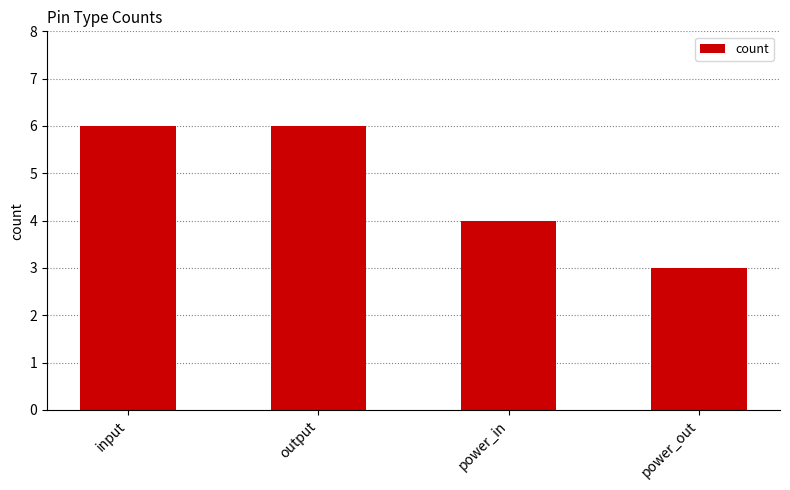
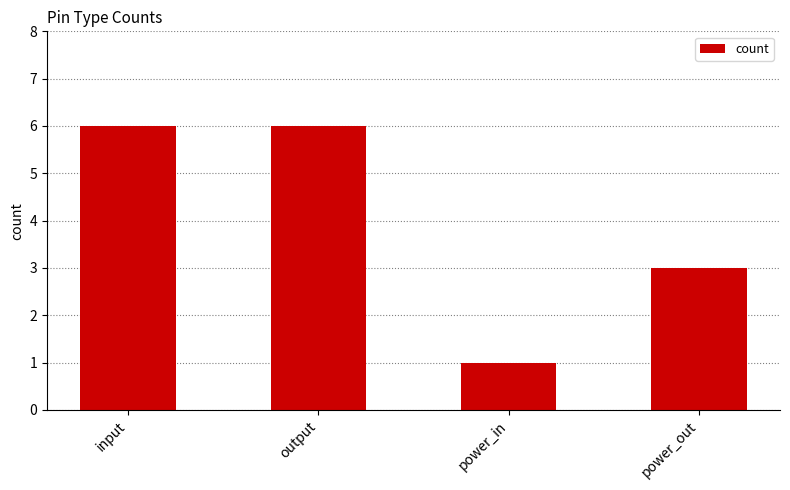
power_in: 4 -> 1
